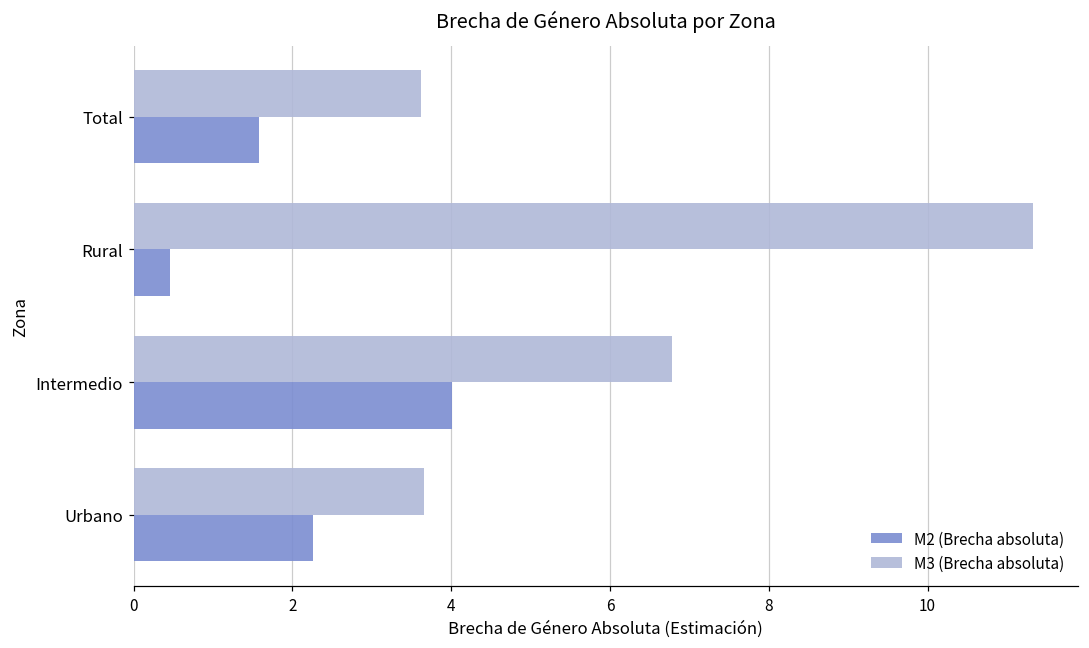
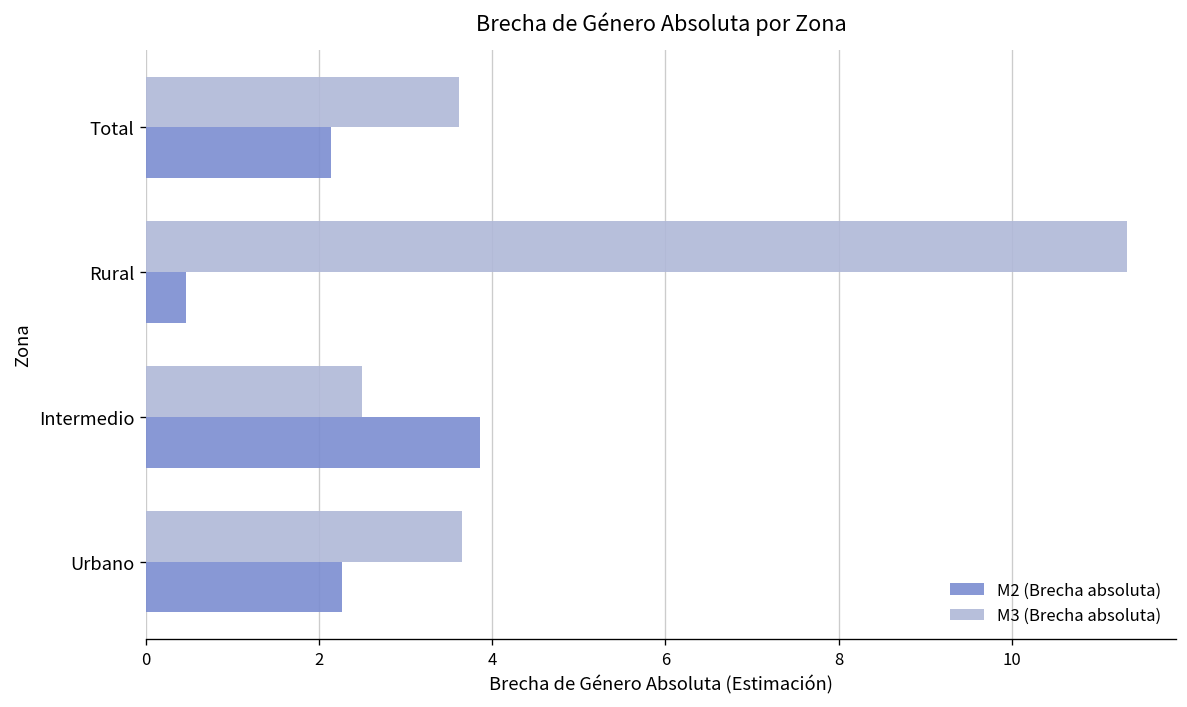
M2 (Brecha absoluta), Total: 1.6 -> 2.1
M3 (Brecha absoluta), Intermedio: 6.8 -> 2.5
M2 (Brecha absoluta), Intermedio: 4.0 -> 3.9
